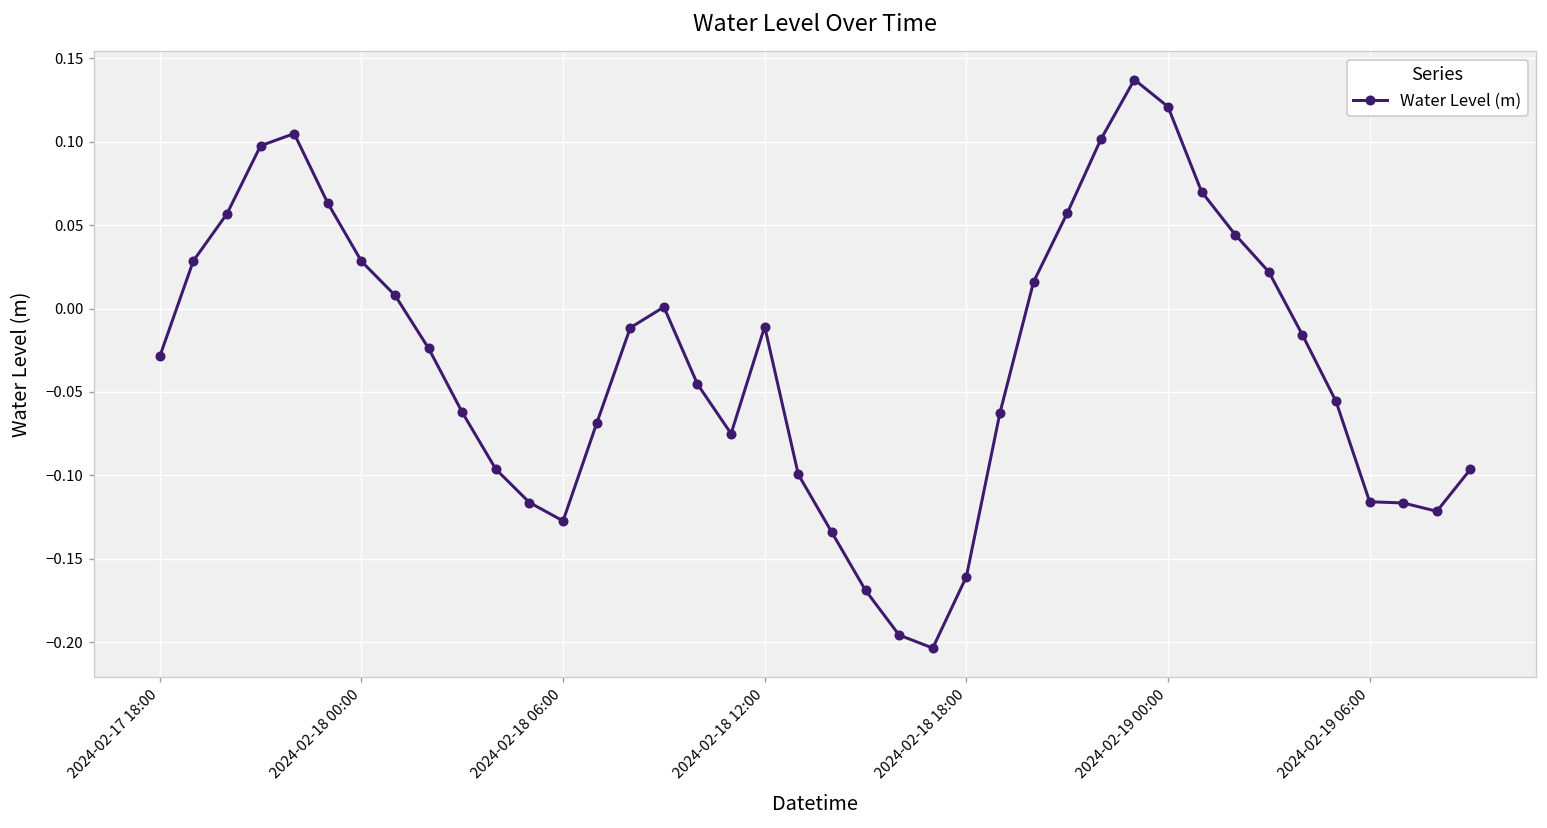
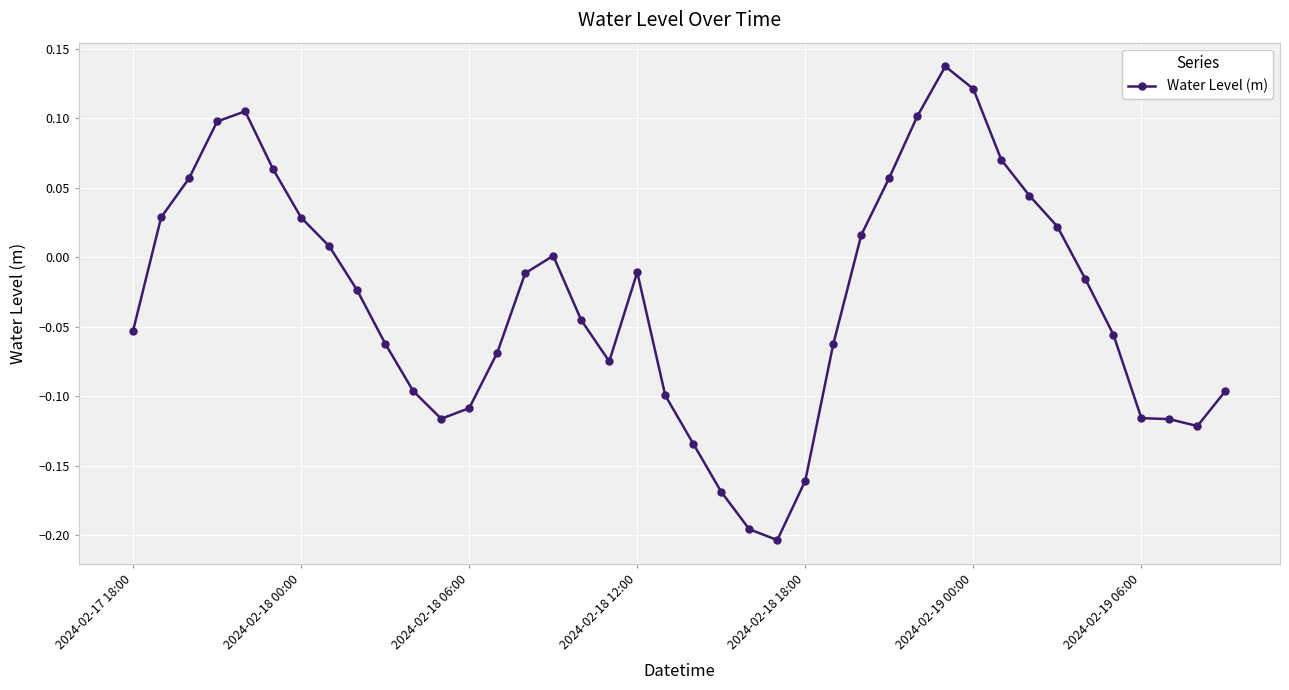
2024-02-17 18:00: -0.029 -> -0.053
2024-02-18 06:00: -0.127 -> -0.109
